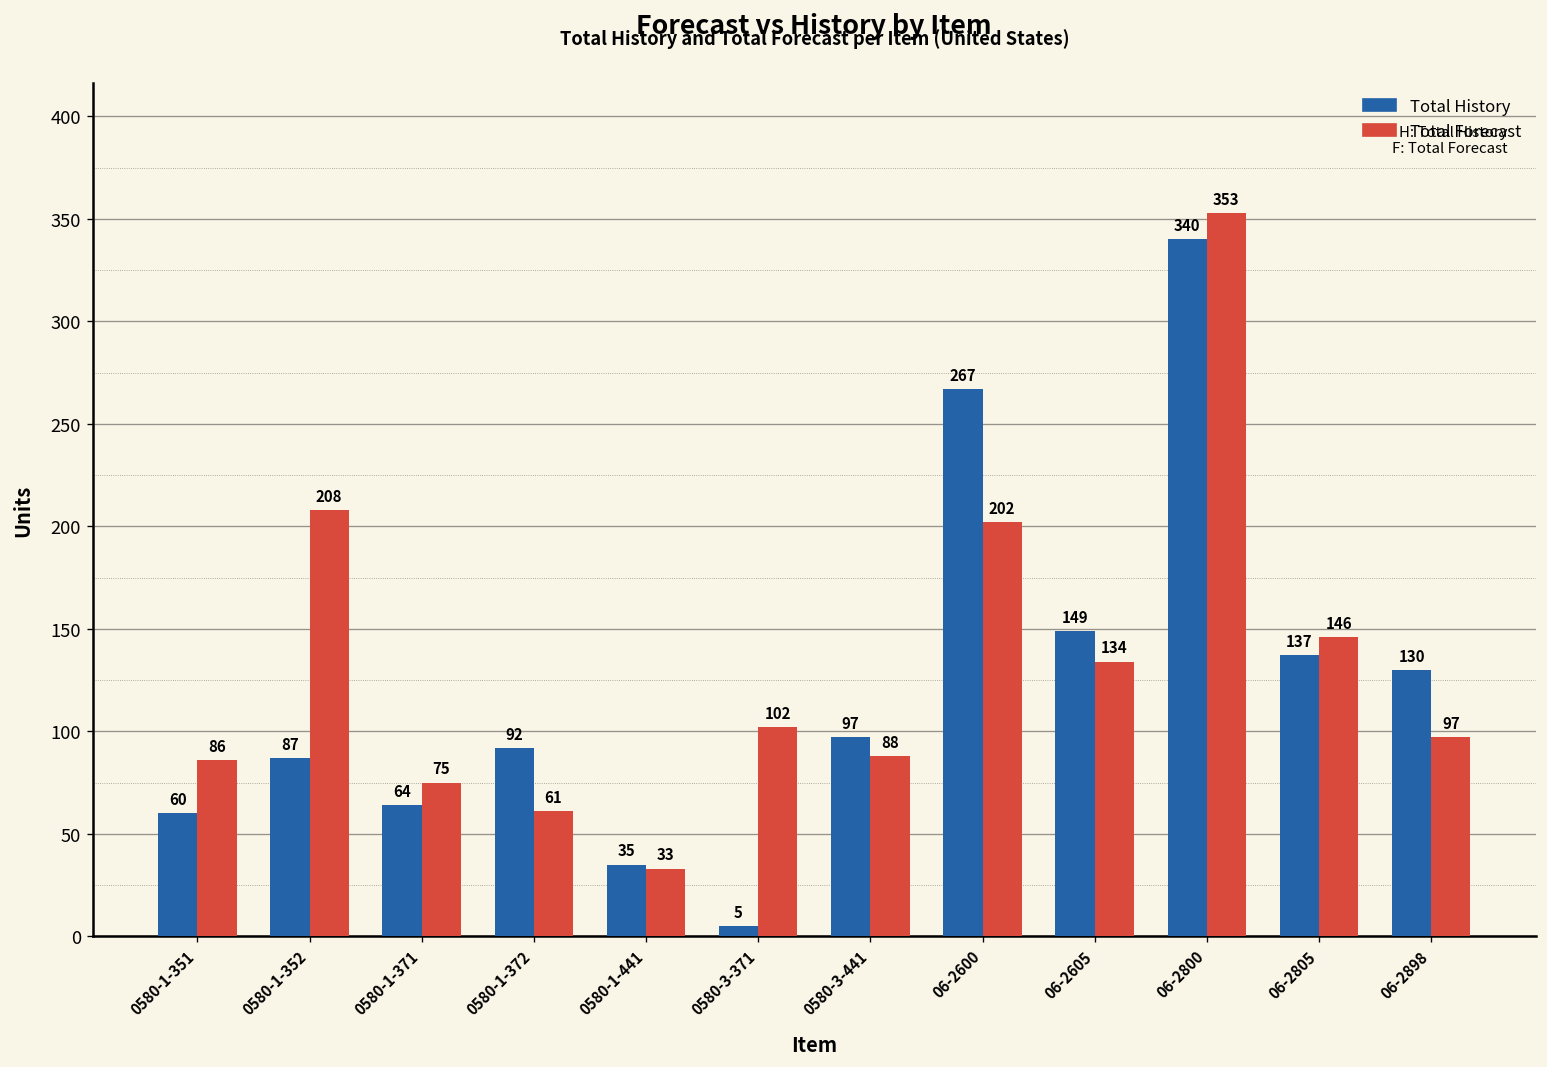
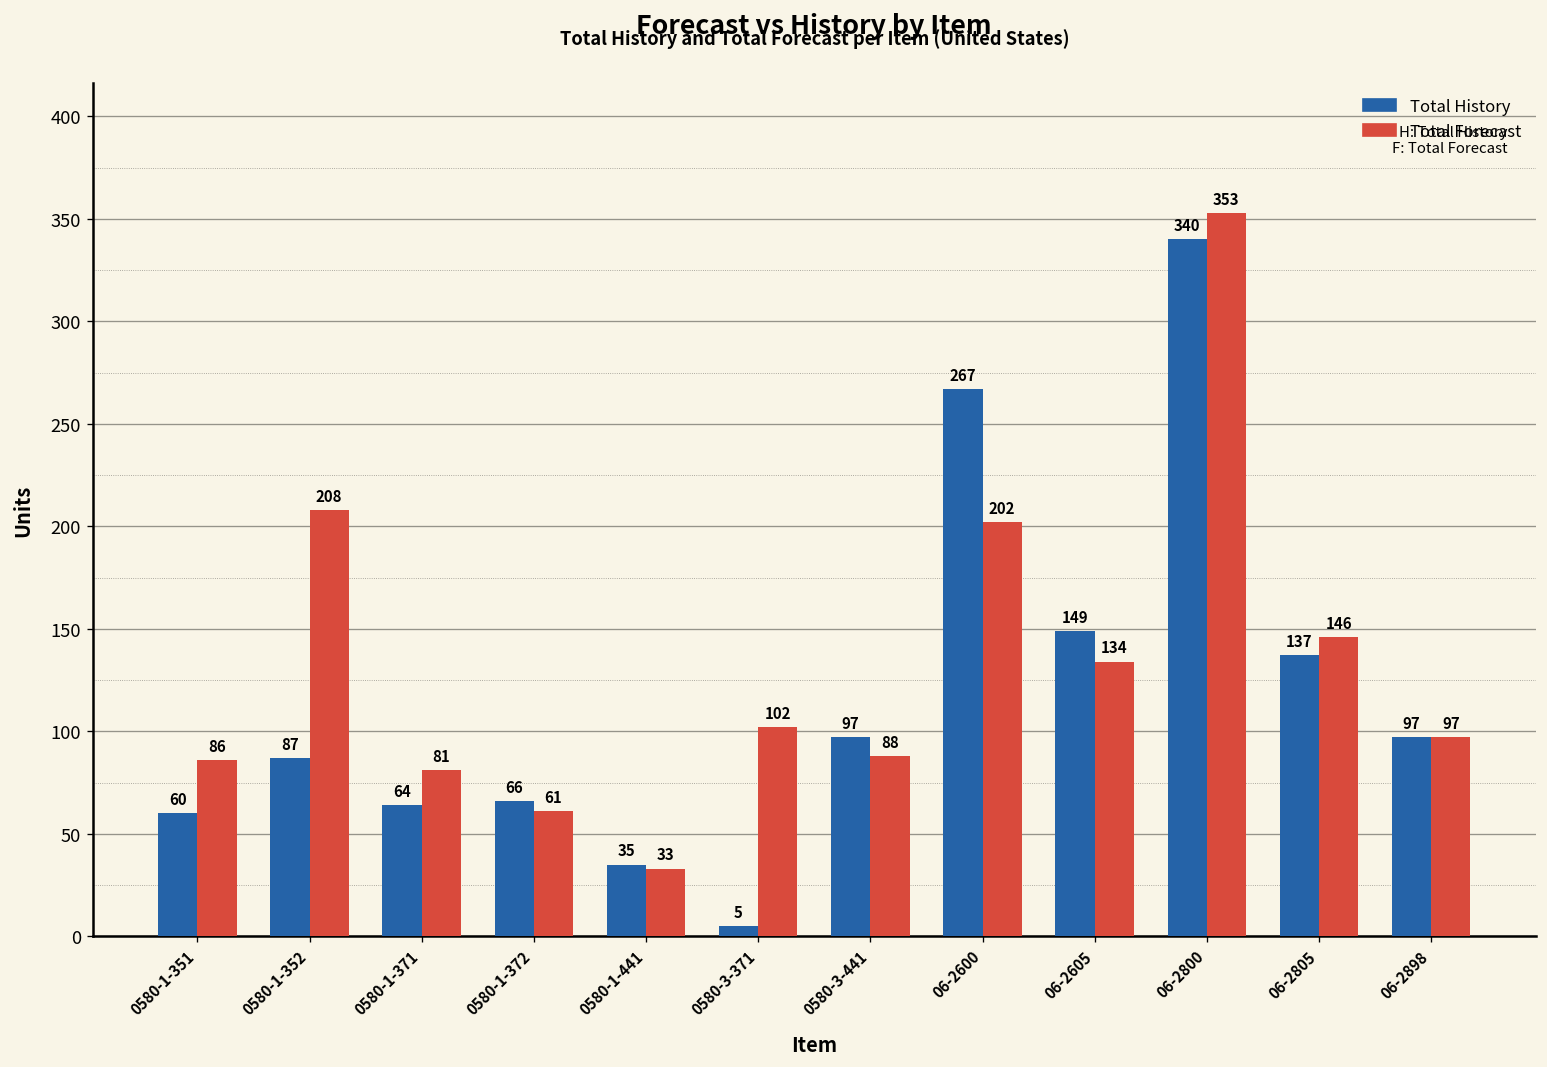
Total Forecast, 0580-1-371: 75 -> 81
Total History, 0580-1-372: 92 -> 66
Total History, 06-2898: 130 -> 97
